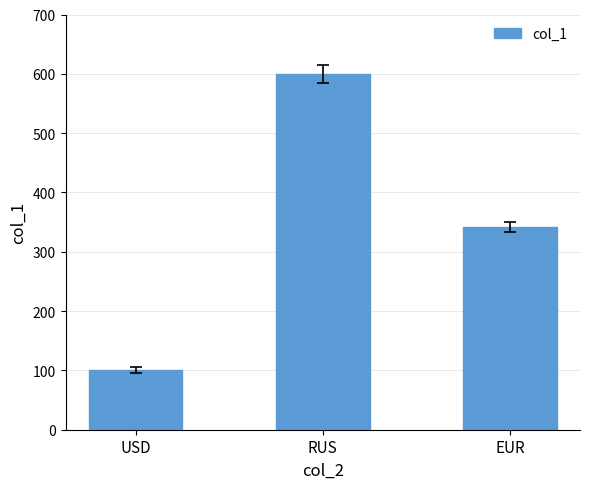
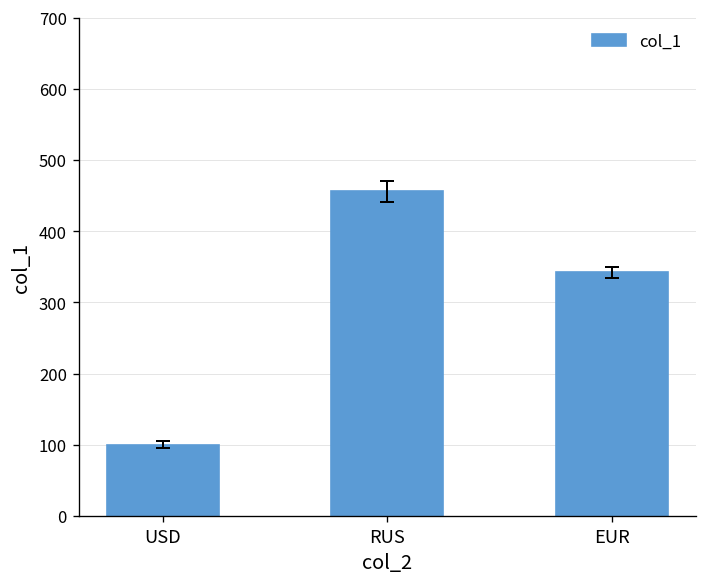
col_1, RUS: 600 -> 460
